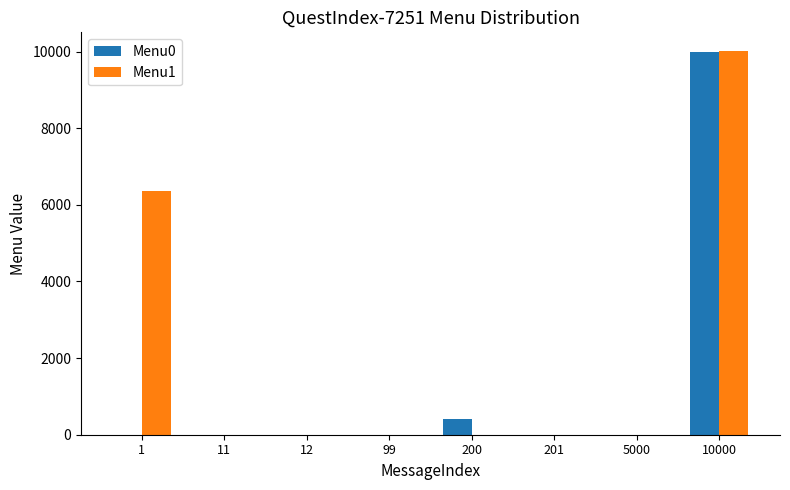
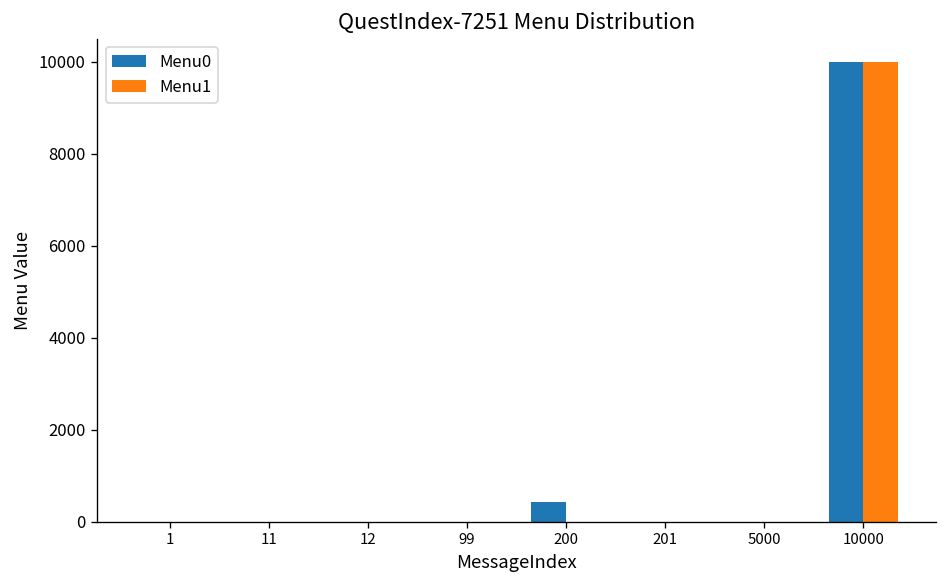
Menu1, 1: 6400 -> 0
